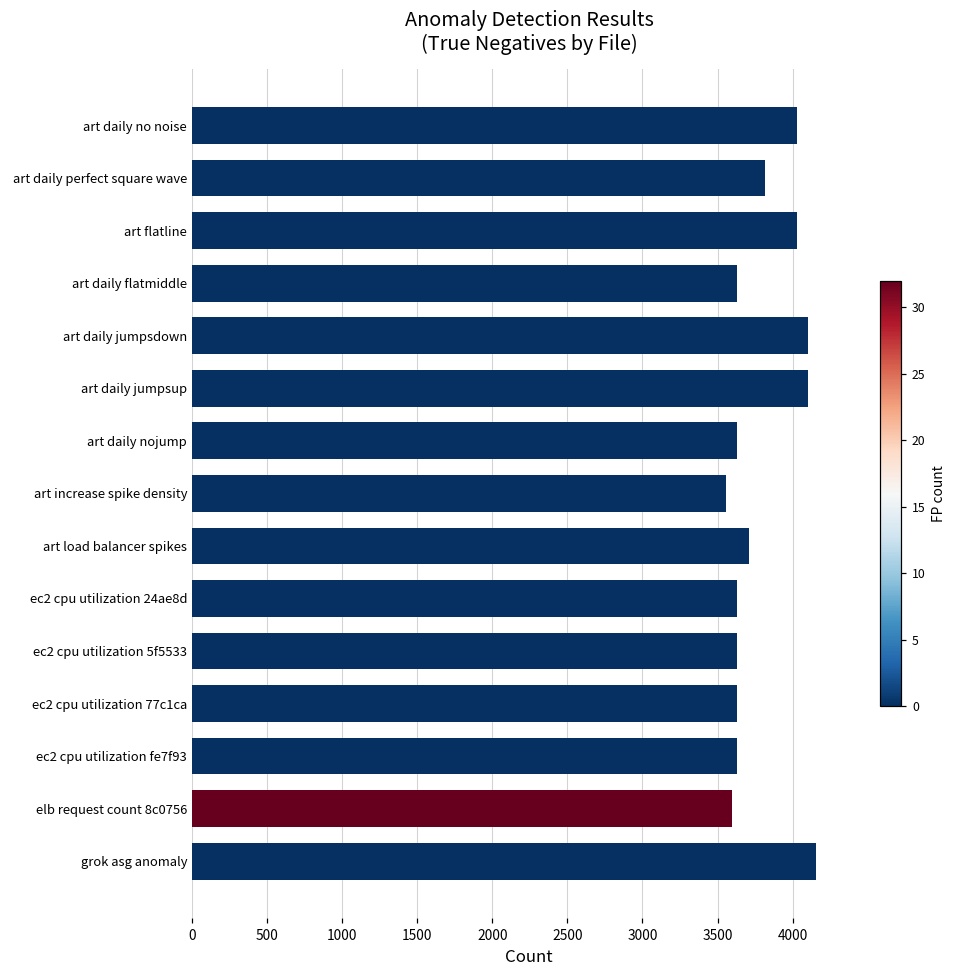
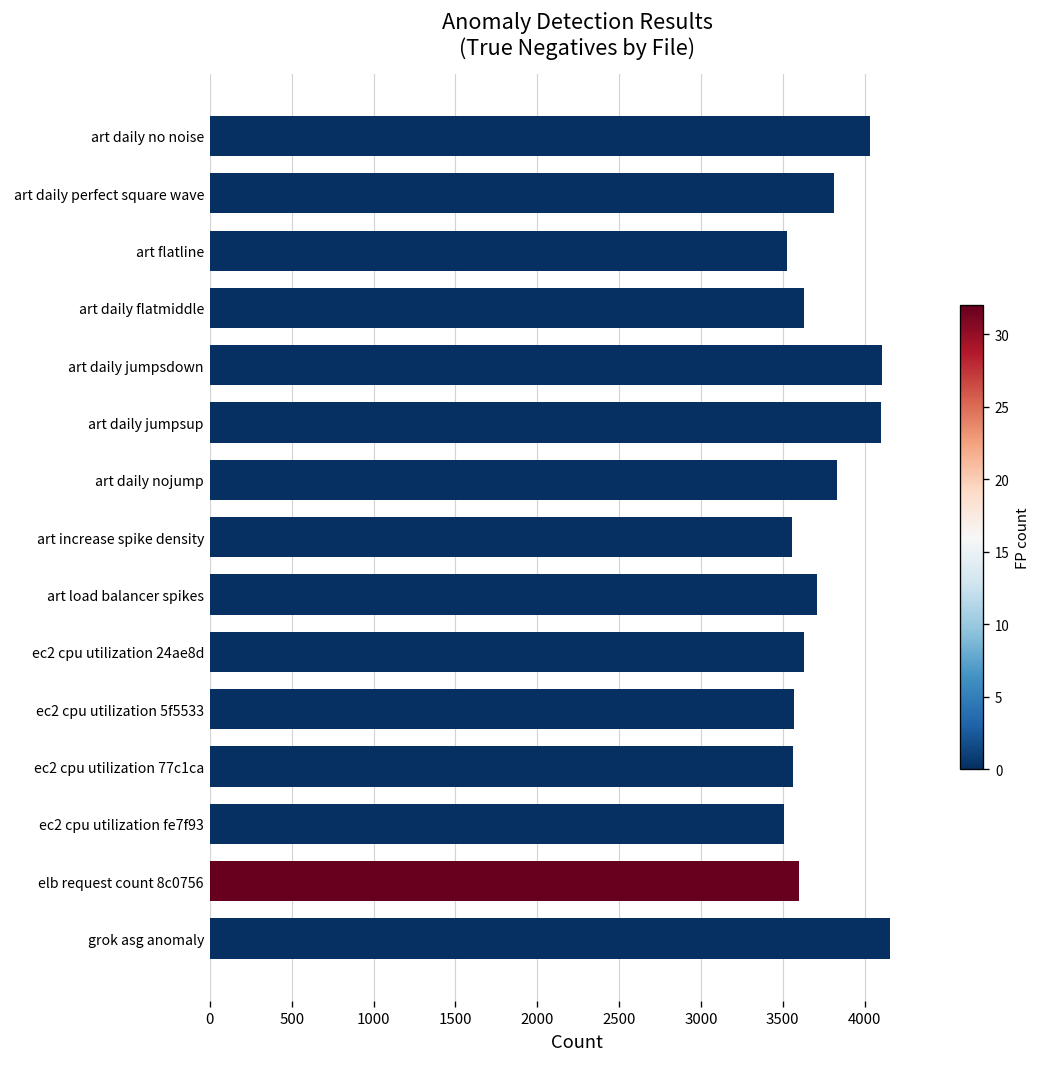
art flatline: 4030 -> 3530
art daily nojump: 3630 -> 3830
ec2 cpu utilization 5f5533: 3630 -> 3570
ec2 cpu utilization 77c1ca: 3630 -> 3560
ec2 cpu utilization fe7f93: 3630 -> 3510
